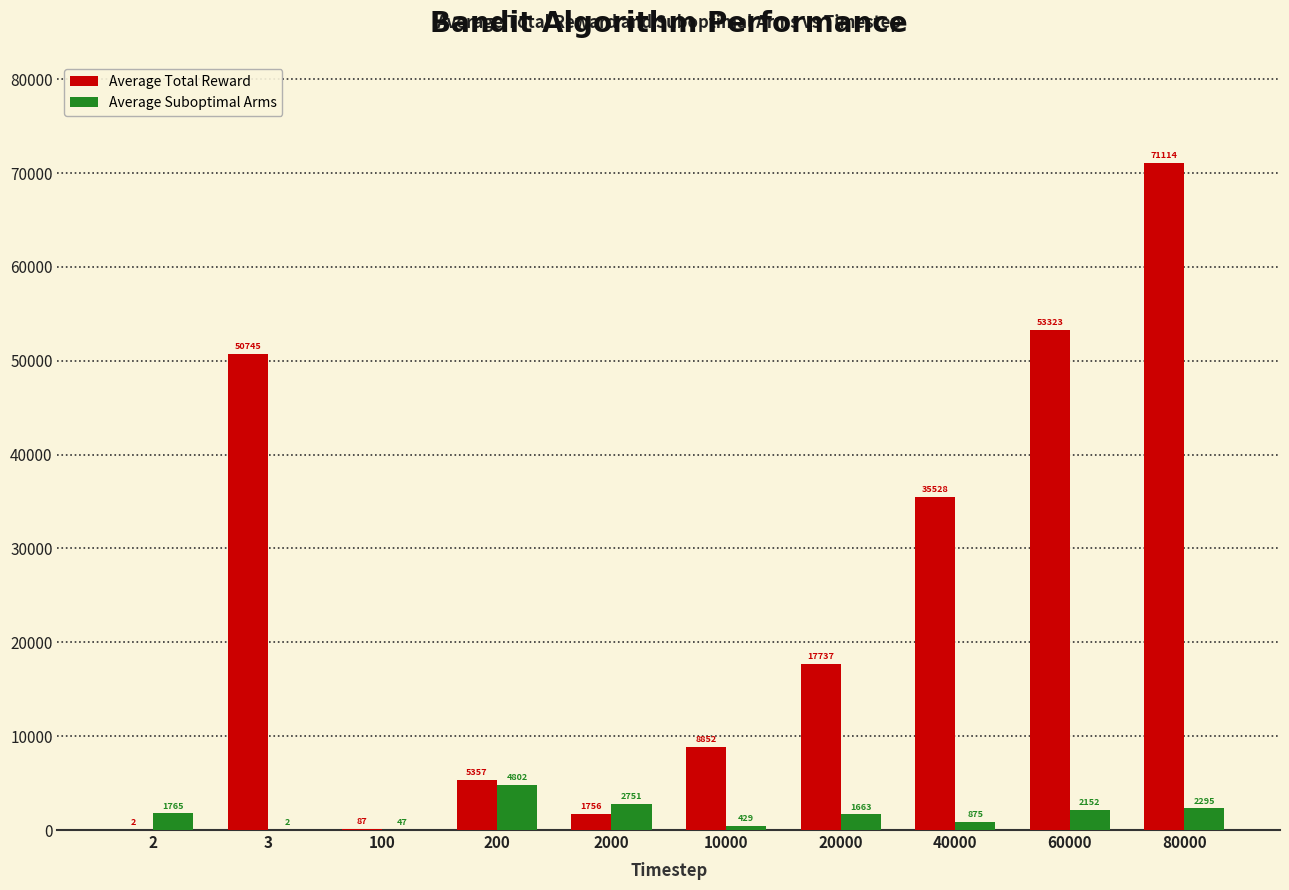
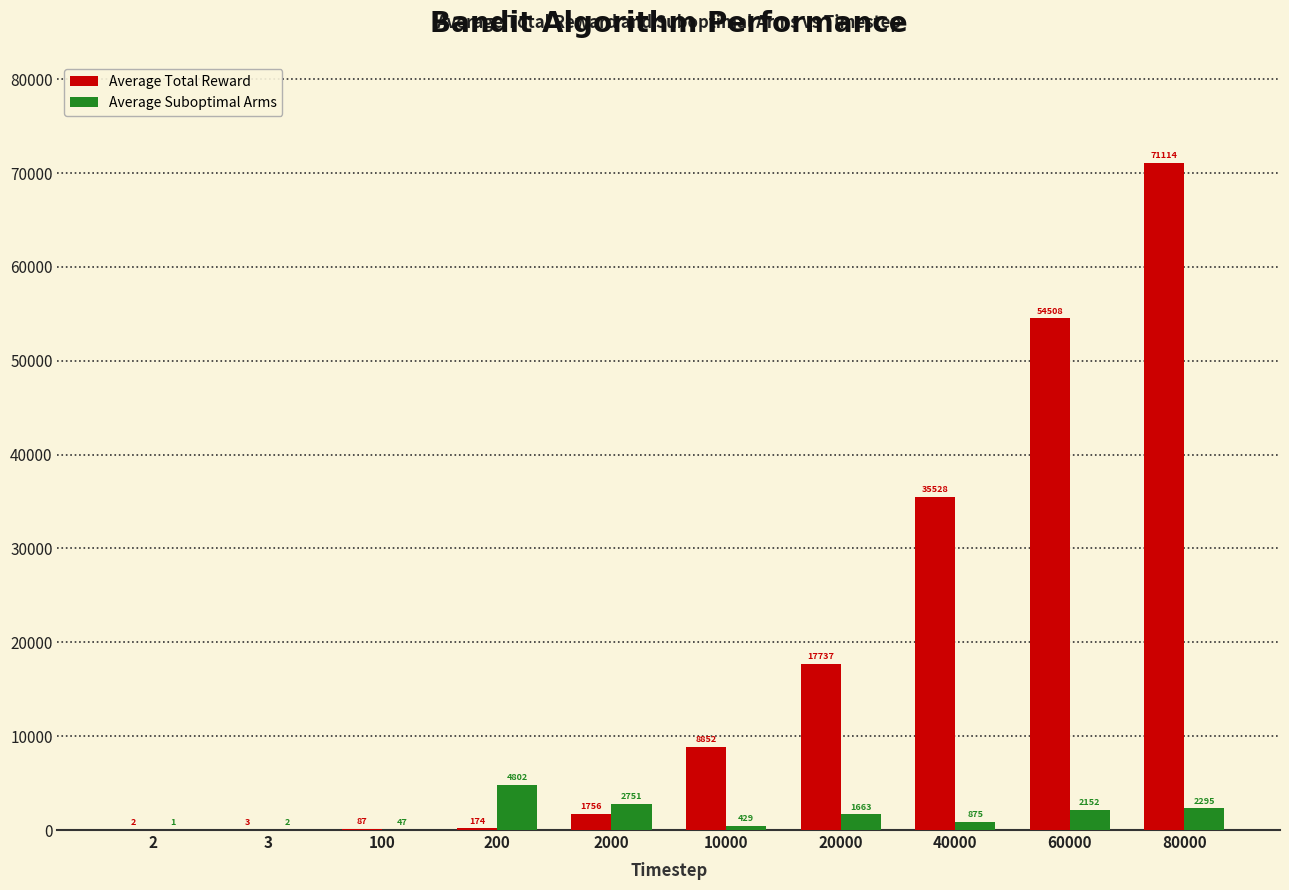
Average Suboptimal Arms, 2: 1765 -> 1
Average Total Reward, 3: 50745 -> 3
Average Total Reward, 200: 5357 -> 174
Average Total Reward, 60000: 53323 -> 54508
